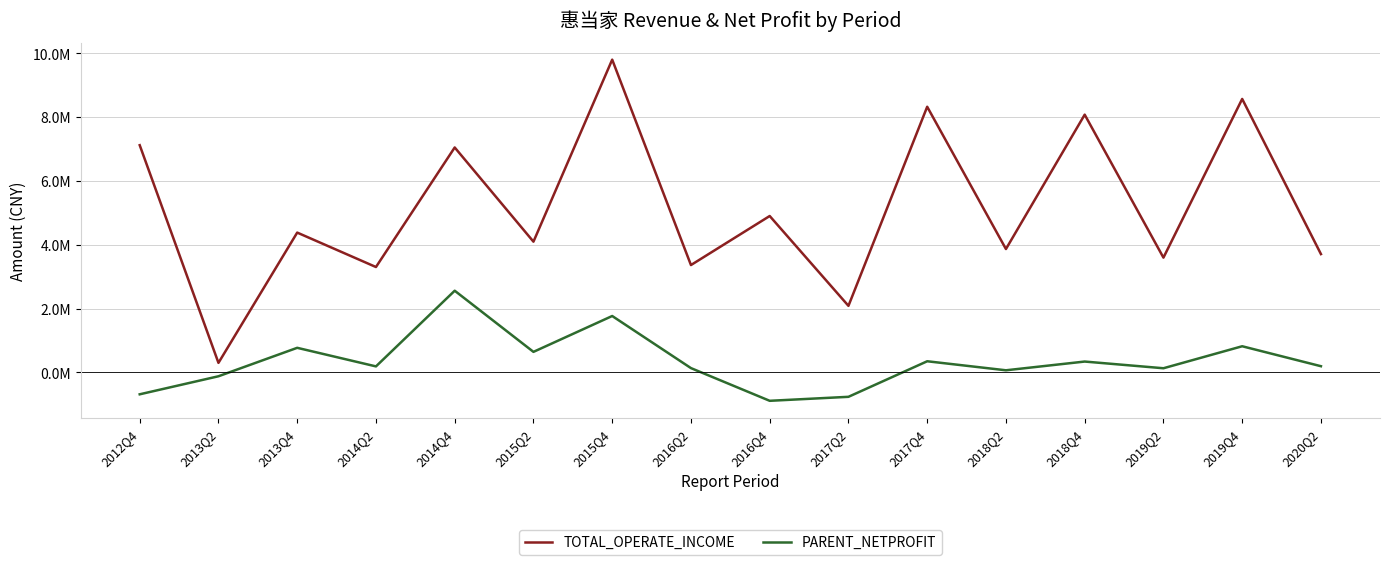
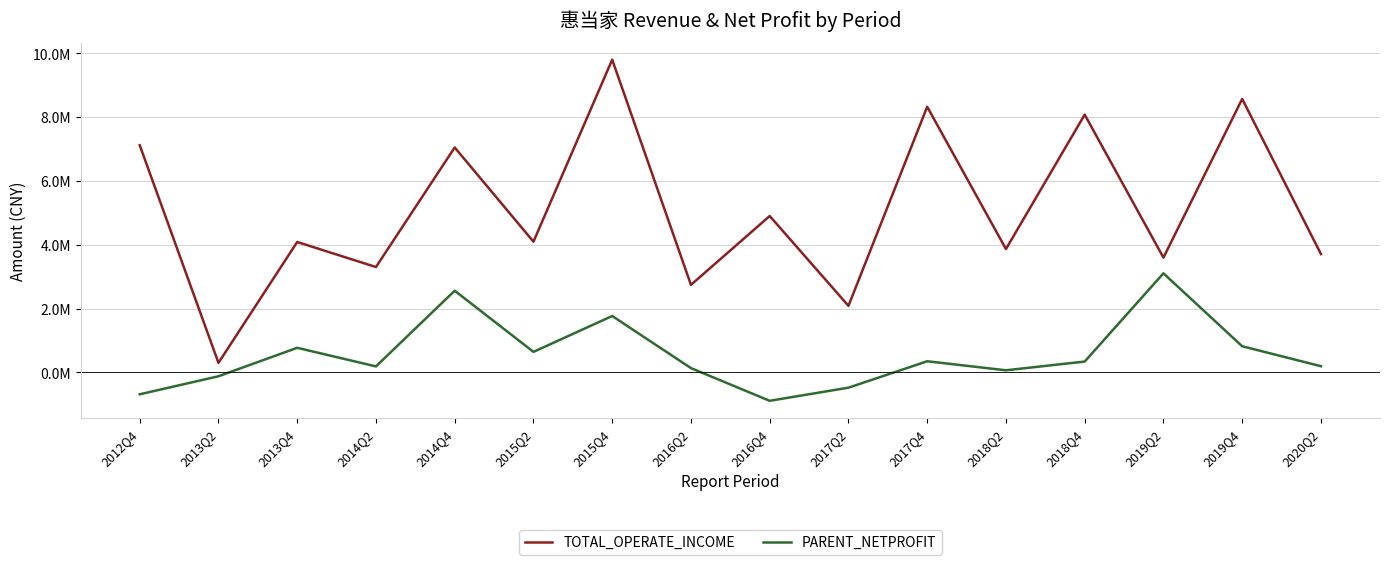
TOTAL_OPERATE_INCOME, 2013Q4: 4400000 -> 4100000
TOTAL_OPERATE_INCOME, 2016Q2: 3400000 -> 2700000
PARENT_NETPROFIT, 2017Q2: -800000 -> -500000
PARENT_NETPROFIT, 2019Q2: 100000 -> 3100000
